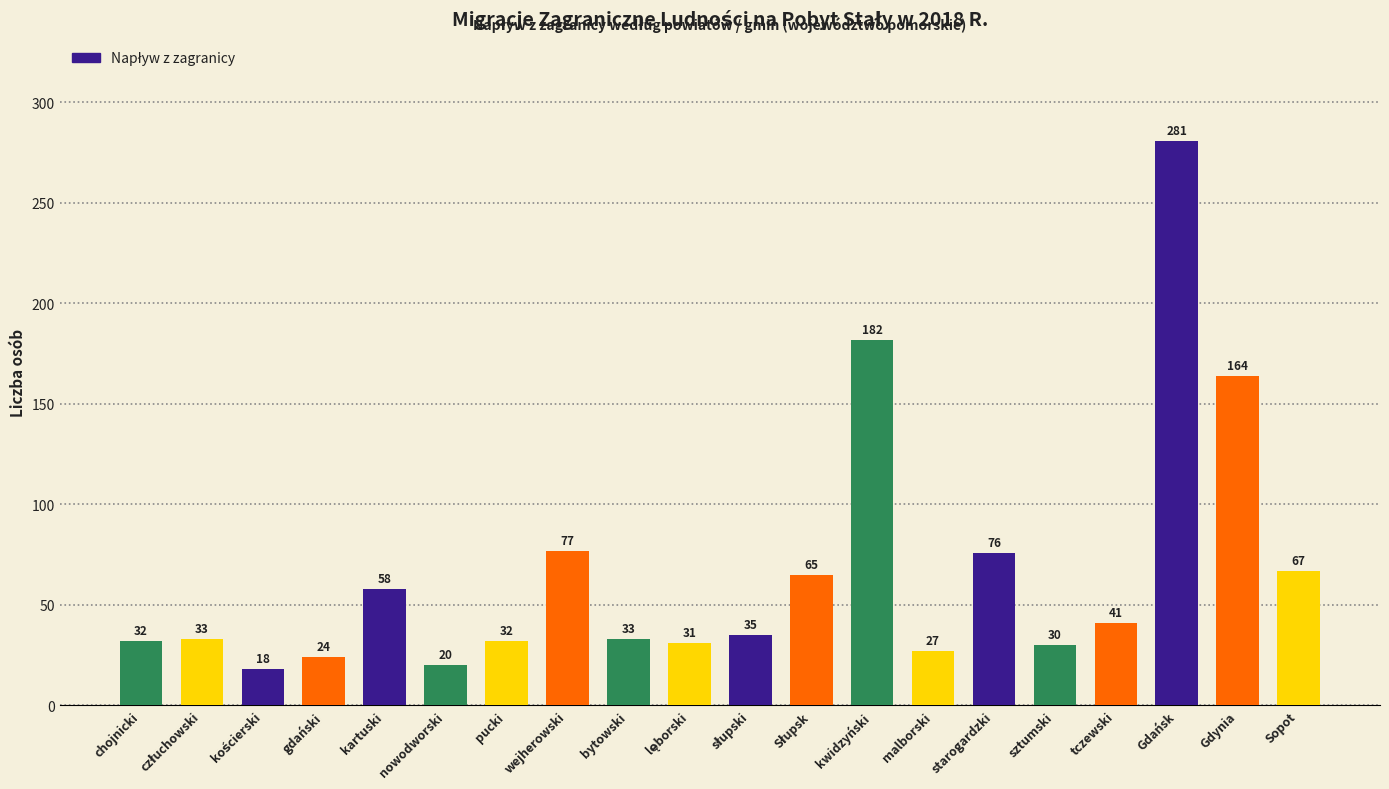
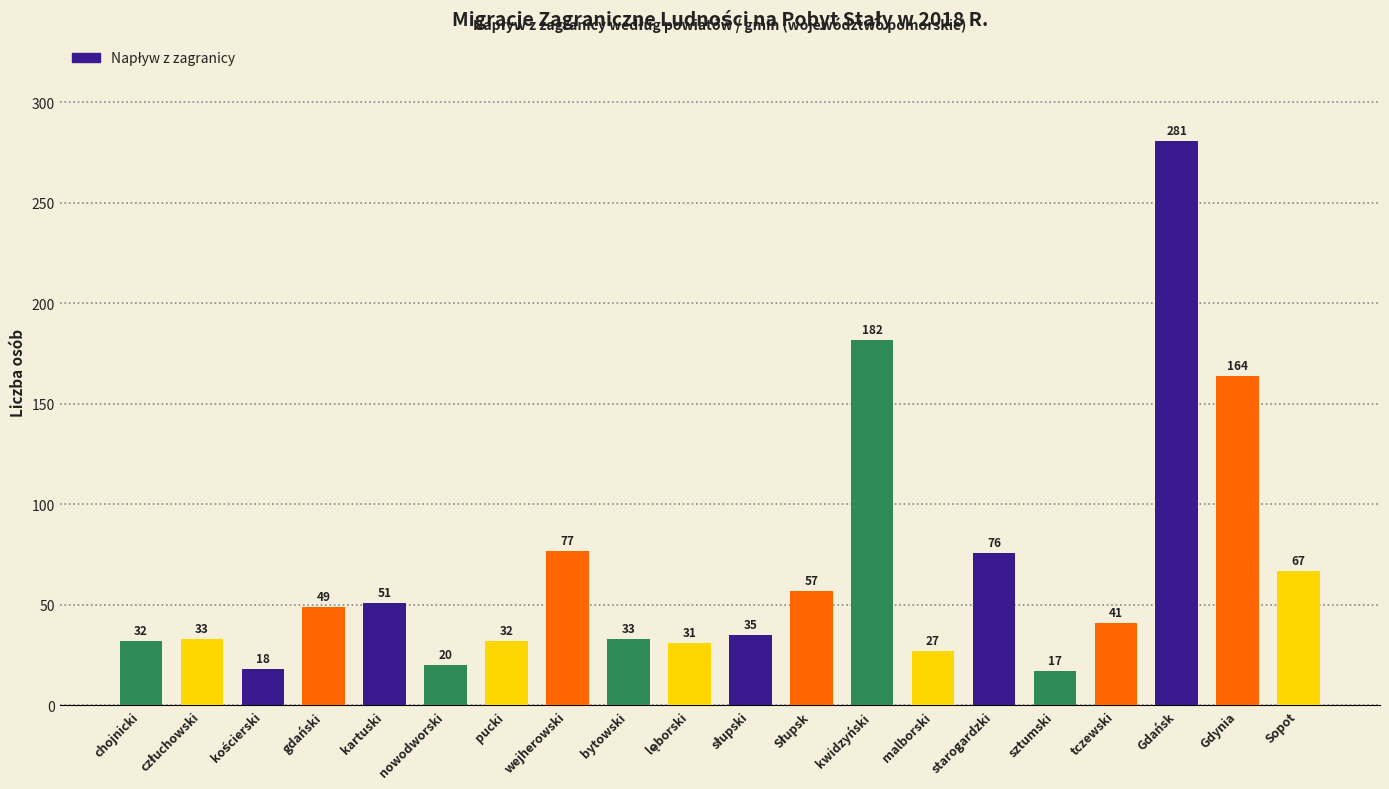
gdański: 24 -> 49
kartuski: 58 -> 51
Słupsk: 65 -> 57
sztumski: 30 -> 17
